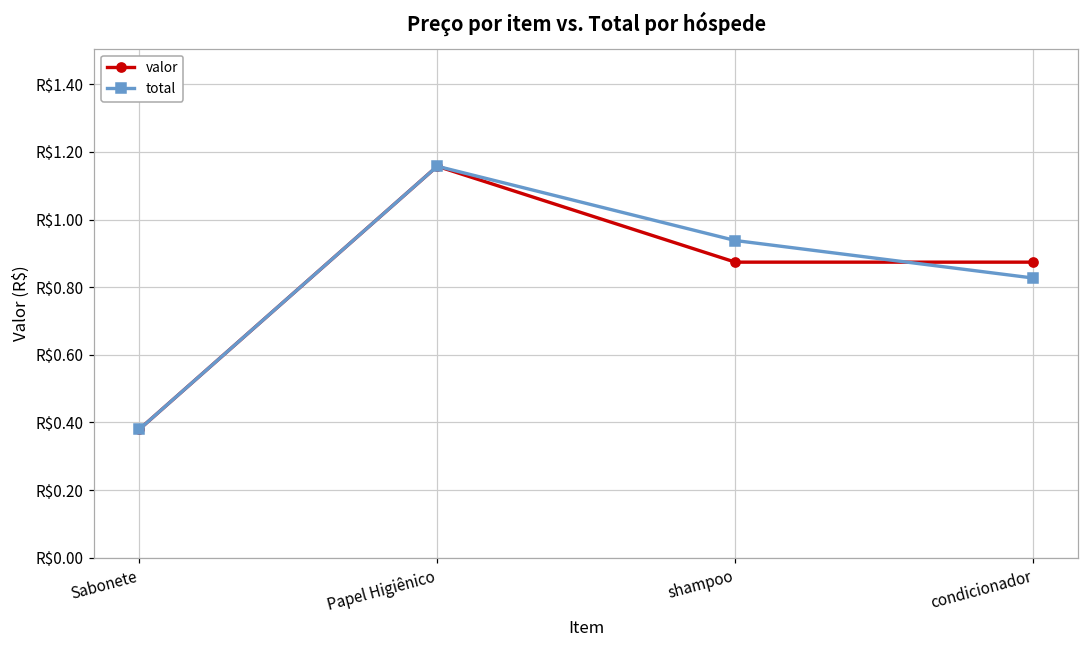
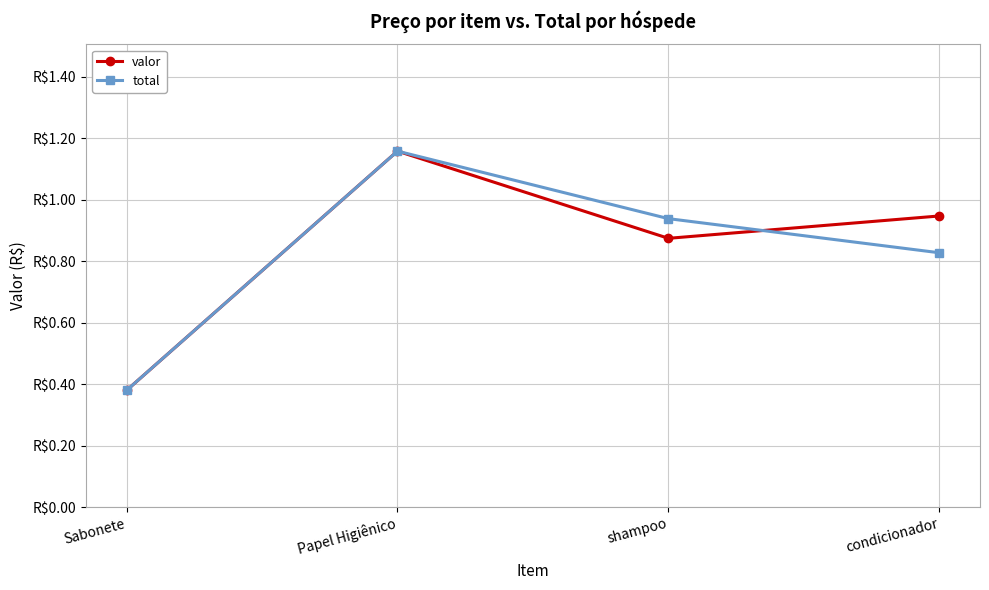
valor, condicionador: R$0.87 -> R$0.95
